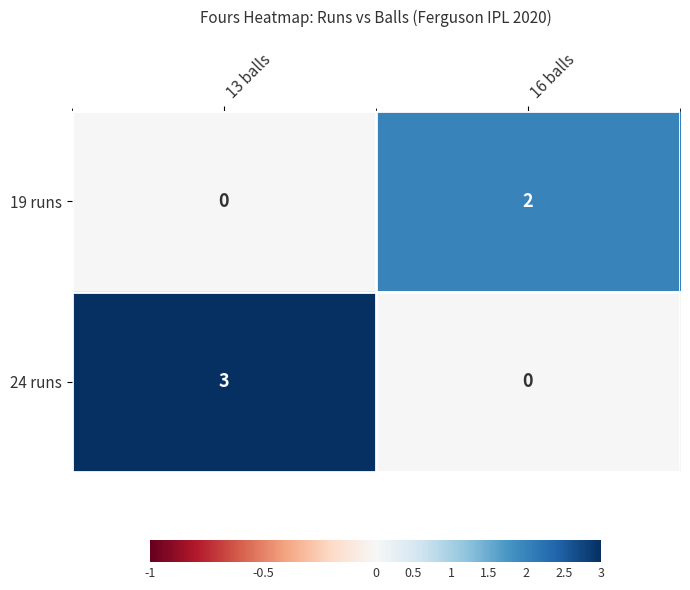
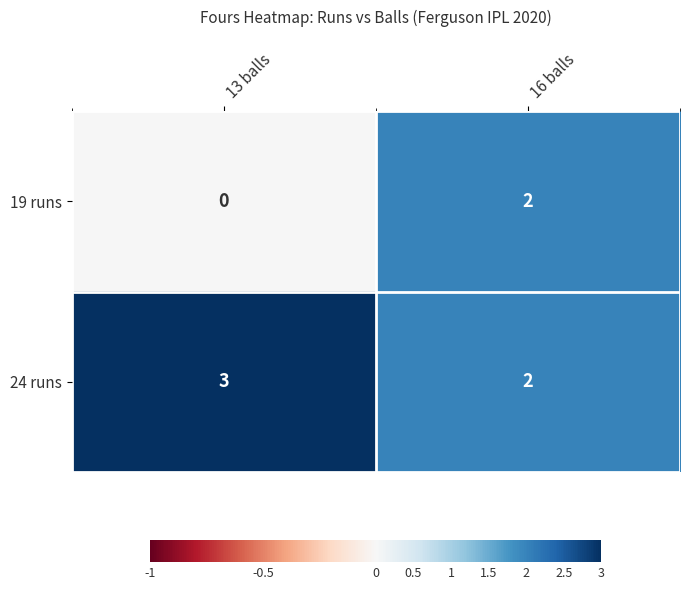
24 runs, 16 balls: 0 -> 2
